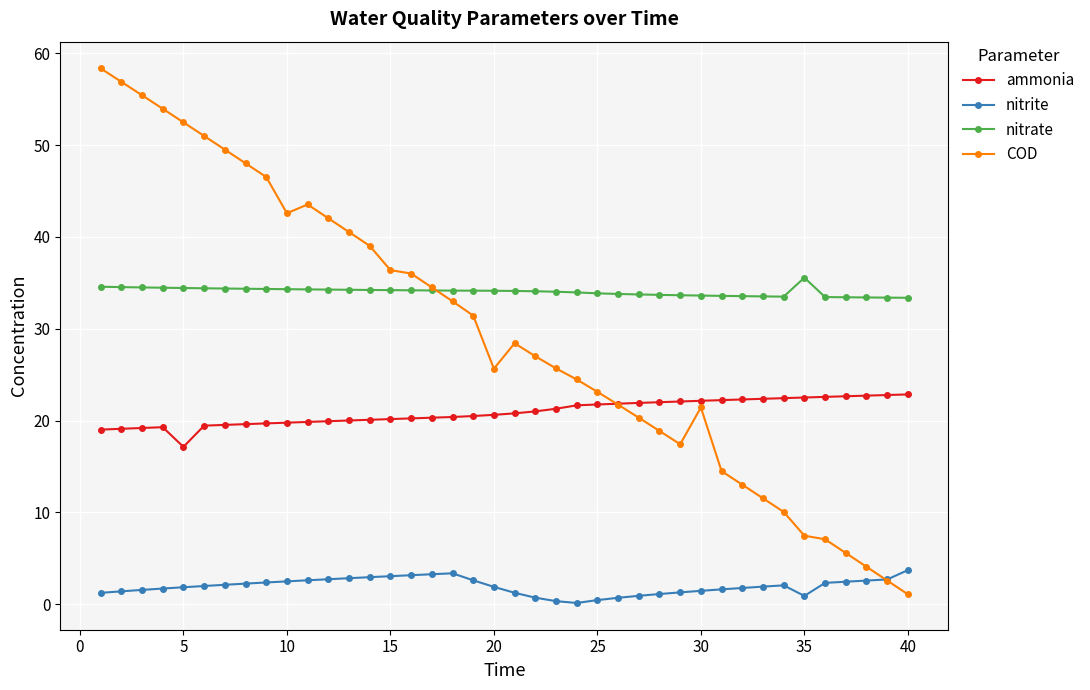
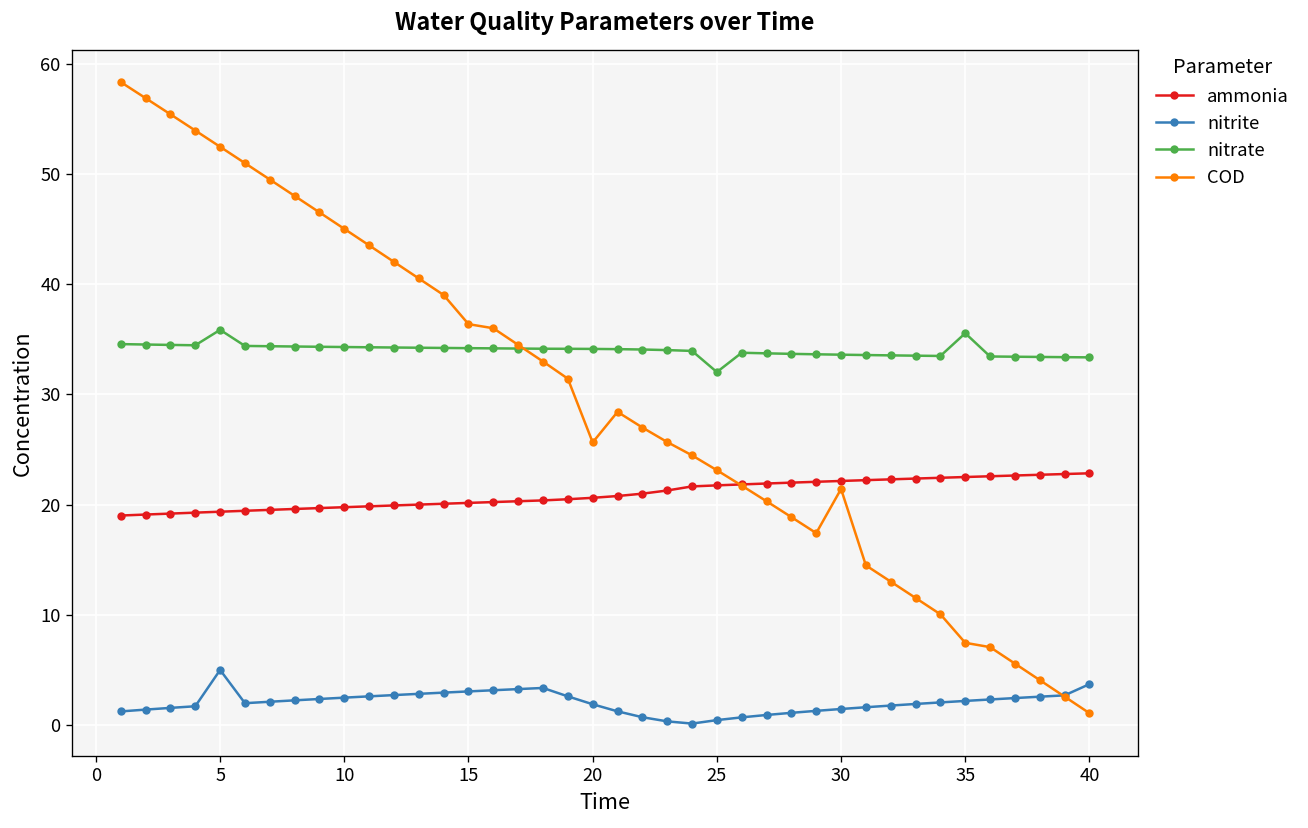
ammonia, 5: 17 -> 19
nitrite, 5: 2 -> 5
nitrate, 5: 34 -> 36
COD, 10: 43 -> 45
nitrate, 25: 34 -> 32
nitrite, 35: 1 -> 2
